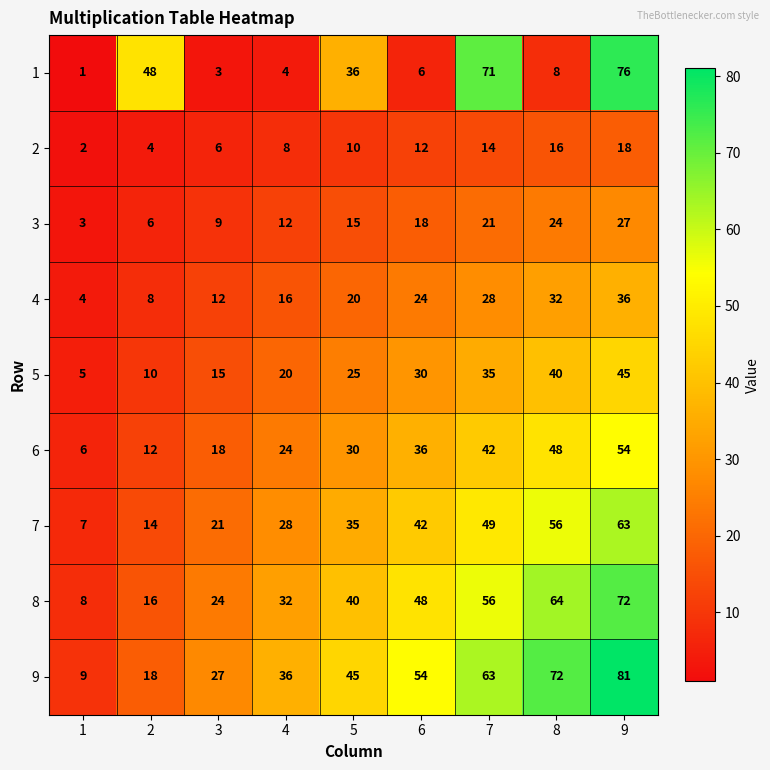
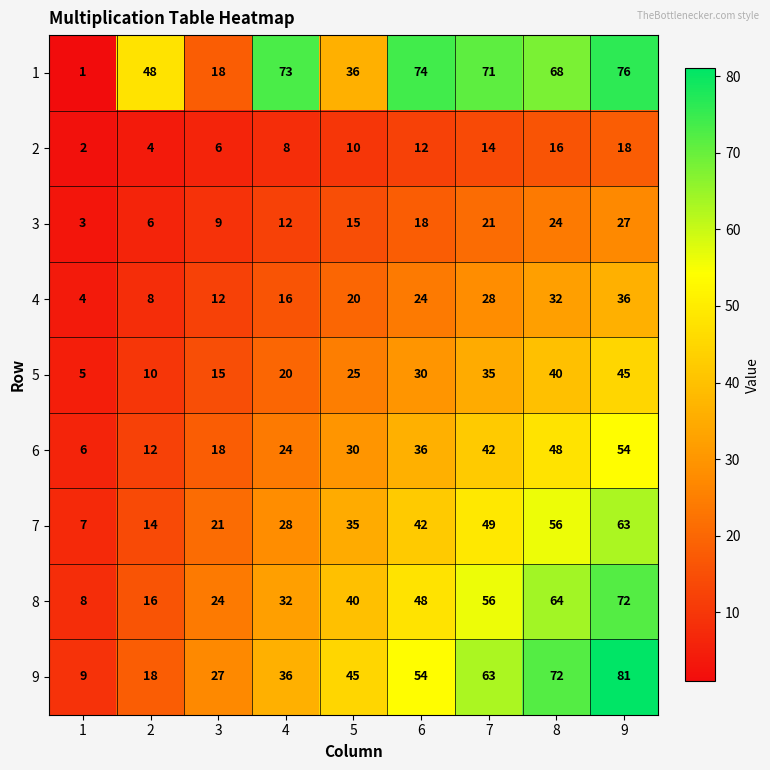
1, 3: 3 -> 18
1, 4: 4 -> 73
1, 6: 6 -> 74
1, 8: 8 -> 68
